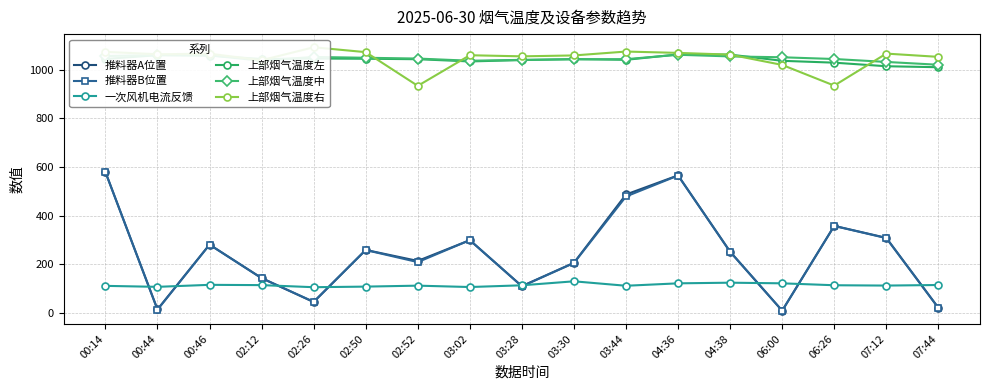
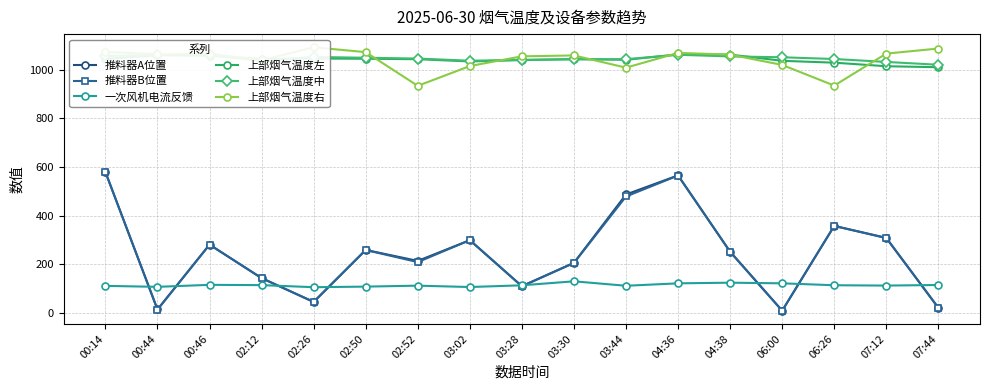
上部烟气温度右, 03:02: 1060 -> 1020
上部烟气温度右, 03:44: 1080 -> 1010
上部烟气温度右, 07:44: 1050 -> 1090
